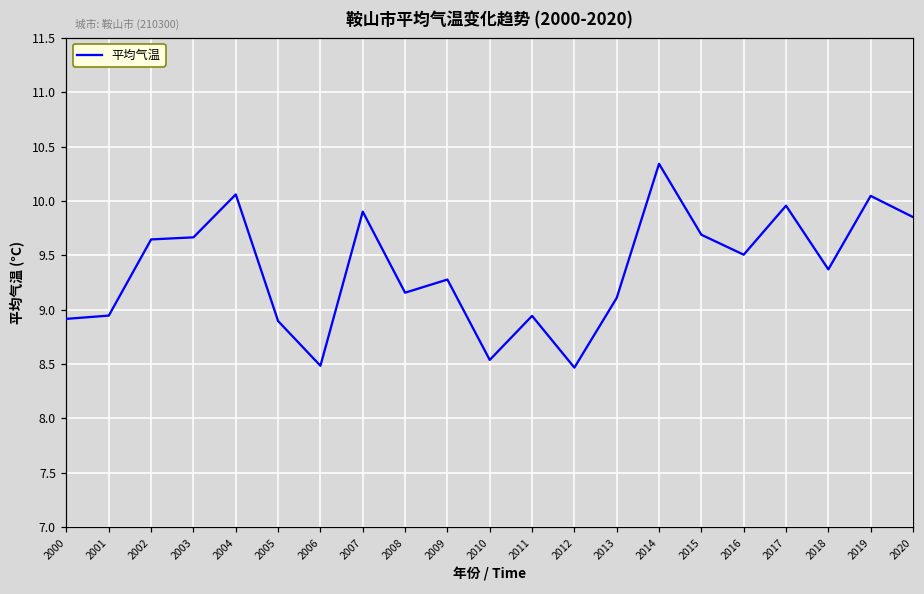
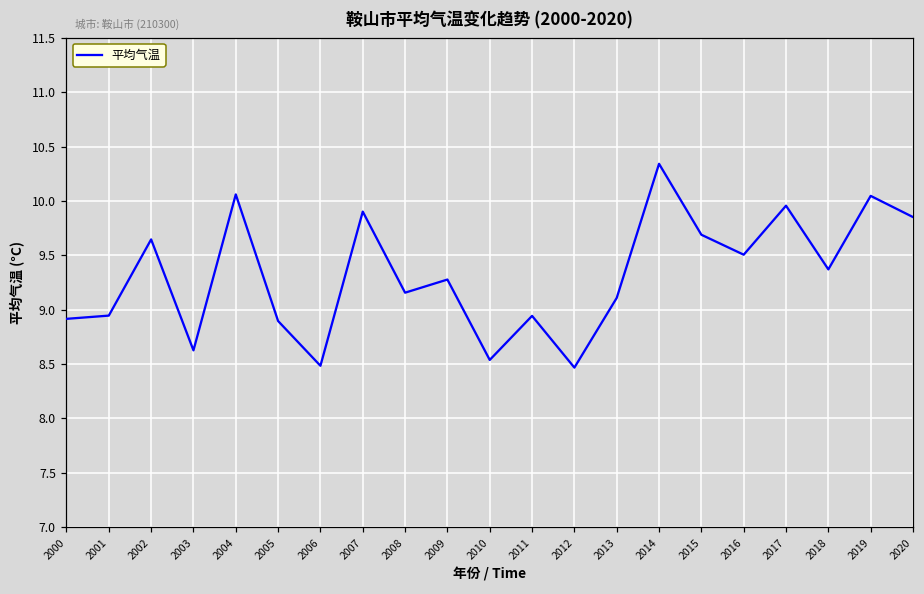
2003: 9.7 -> 8.6
